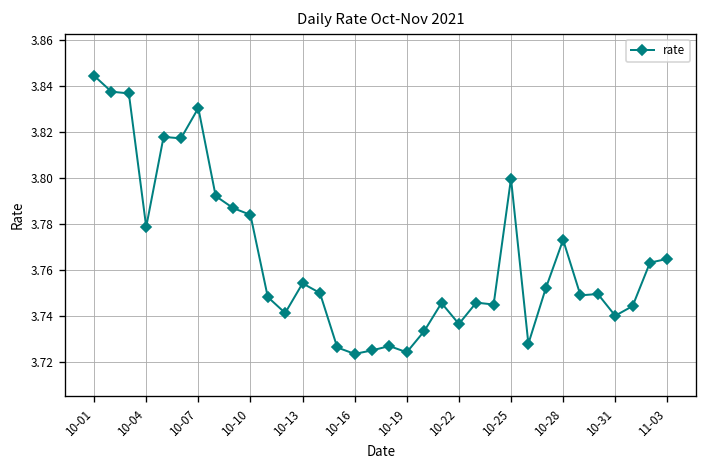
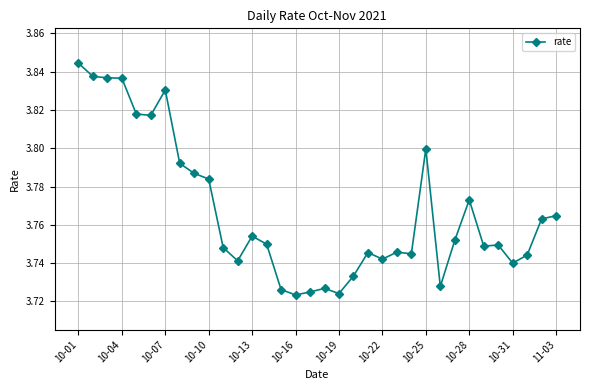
10-04: 3.779 -> 3.837
10-22: 3.736 -> 3.742
